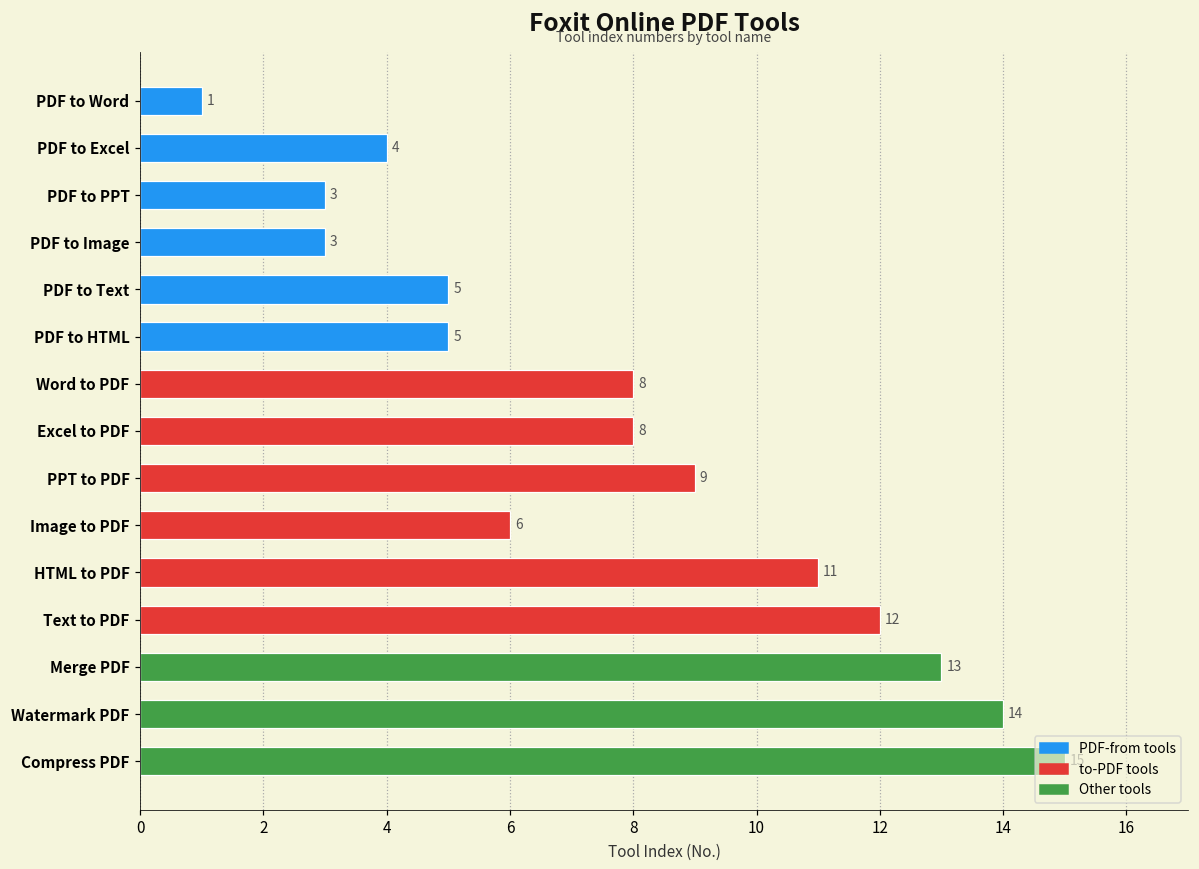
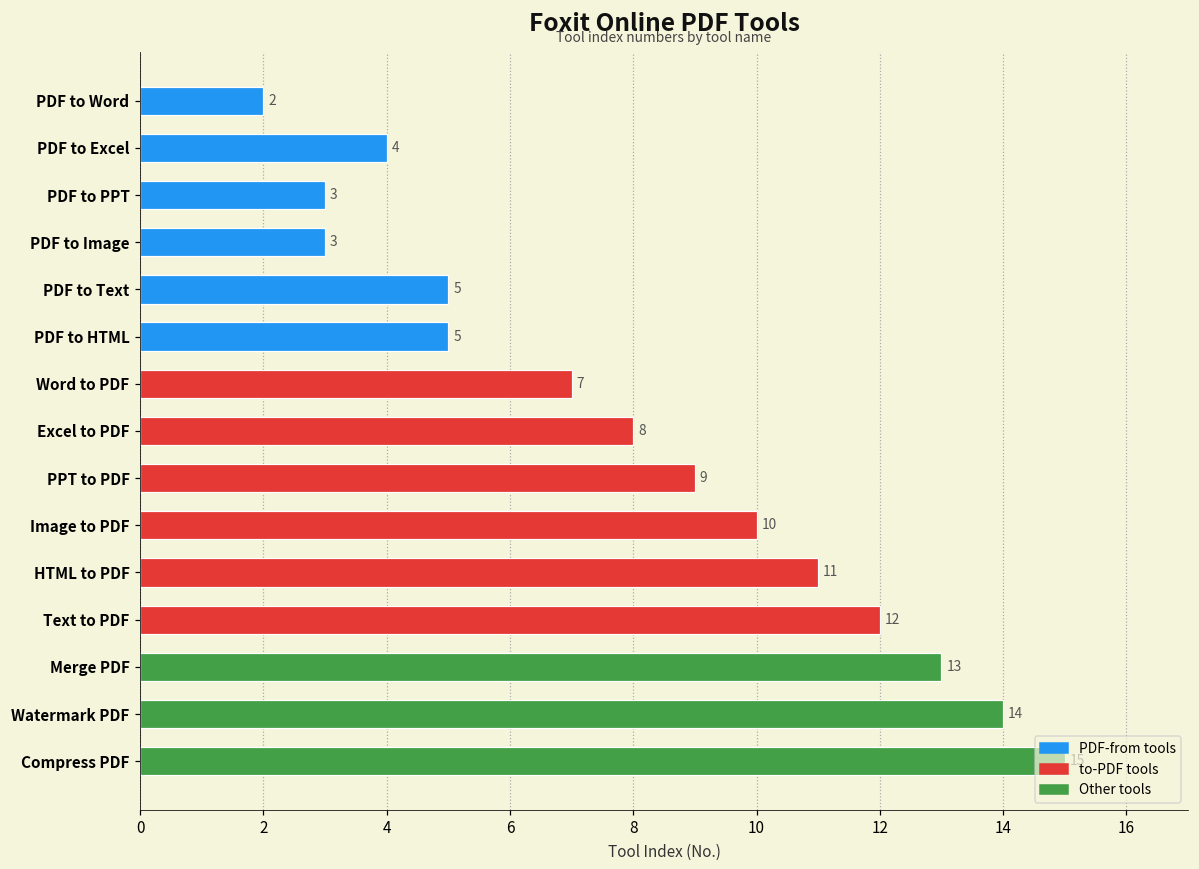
PDF to Word: 1 -> 2
Word to PDF: 8 -> 7
Image to PDF: 6 -> 10
